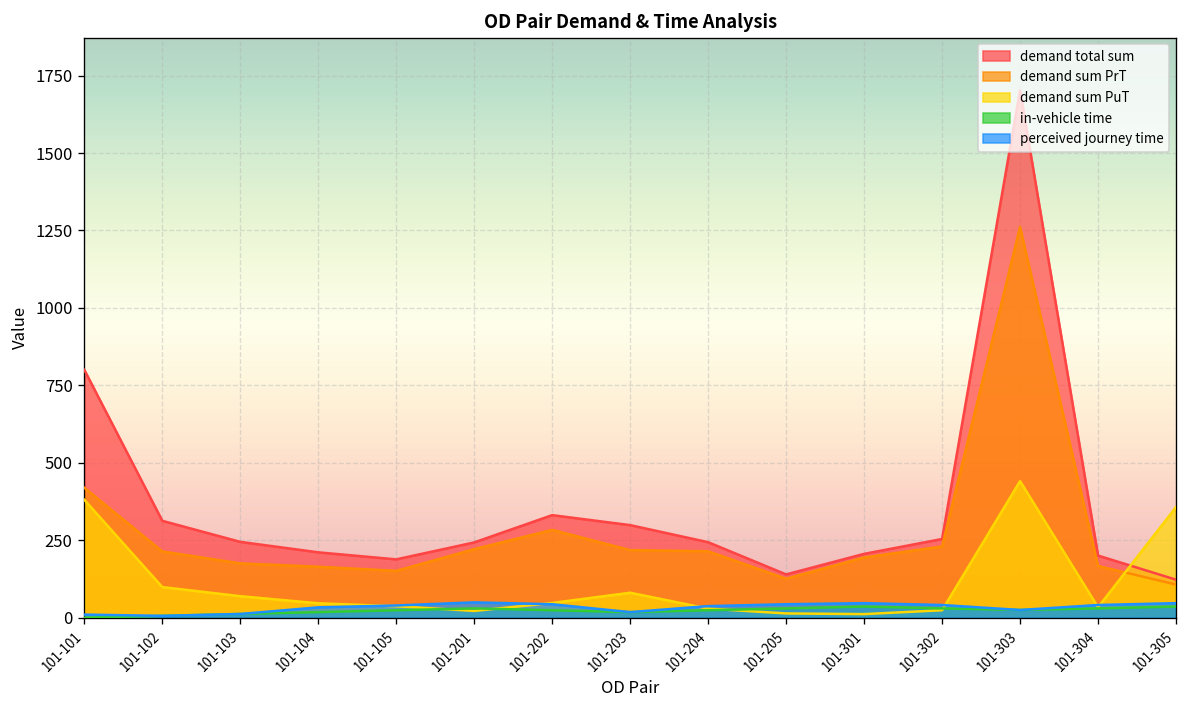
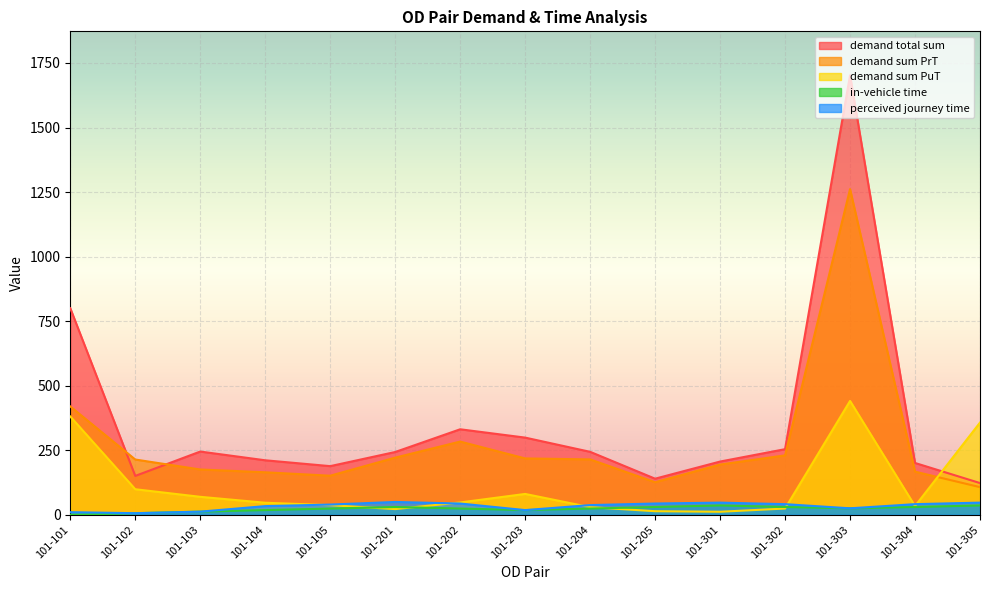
demand total sum, 101-102: 310 -> 150
